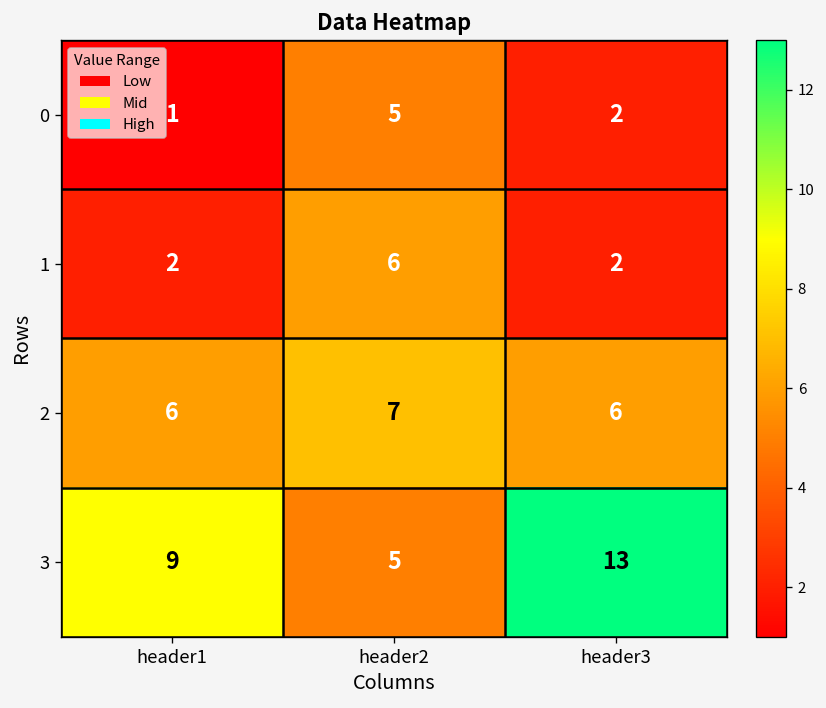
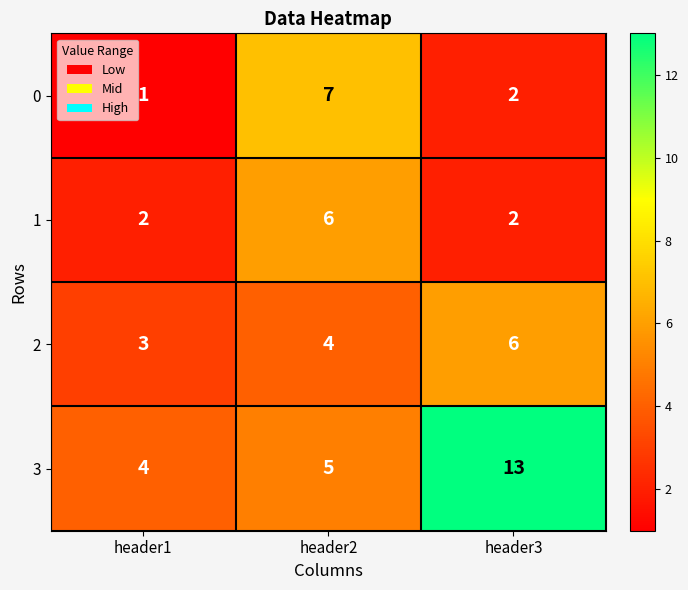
0, header2: 5 -> 7
2, header1: 6 -> 3
2, header2: 7 -> 4
3, header1: 9 -> 4
